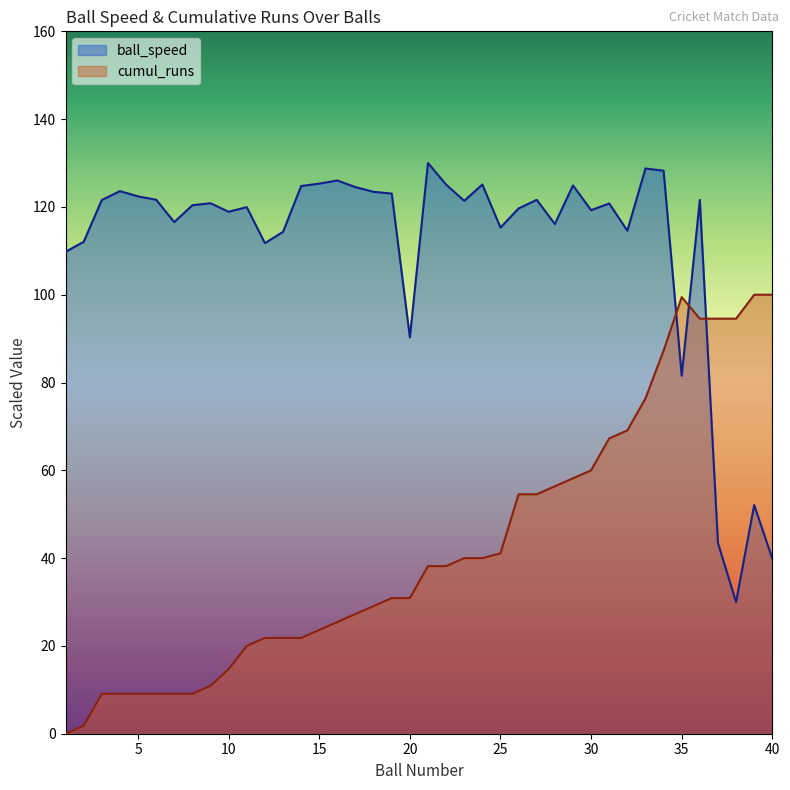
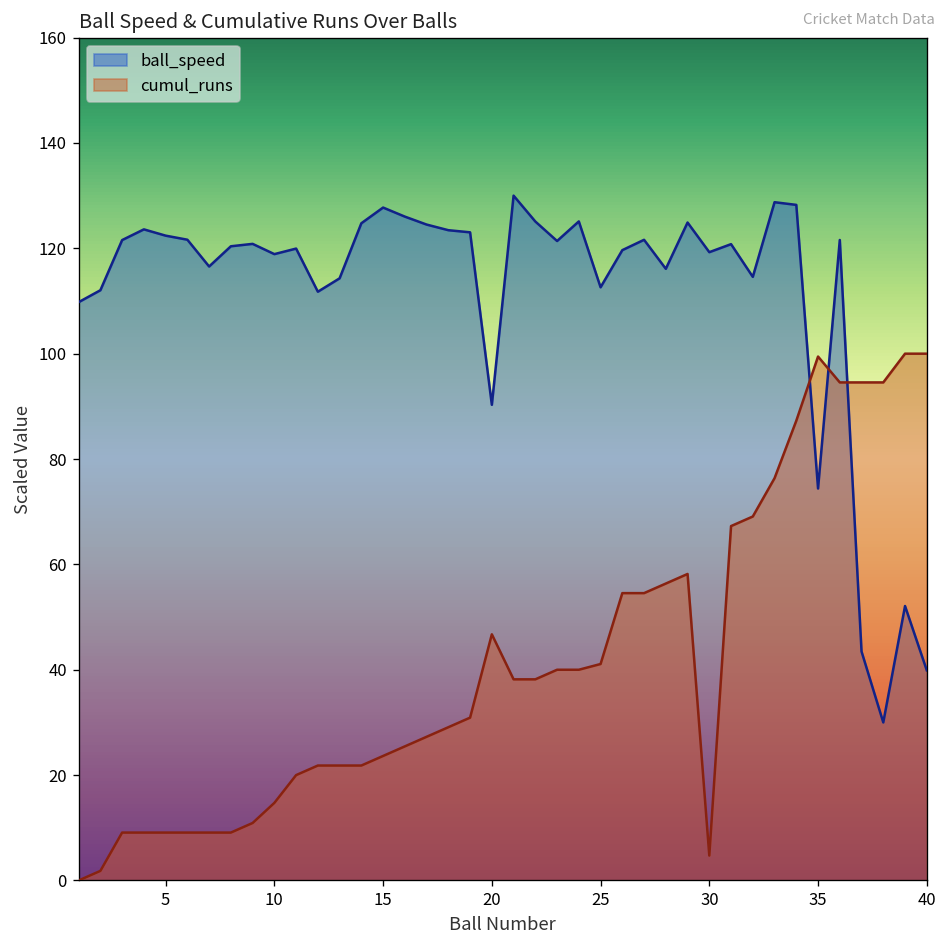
ball_speed, 15: 125 -> 128
cumul_runs, 20: 31 -> 47
ball_speed, 25: 115 -> 113
cumul_runs, 30: 60 -> 5
ball_speed, 35: 82 -> 74
